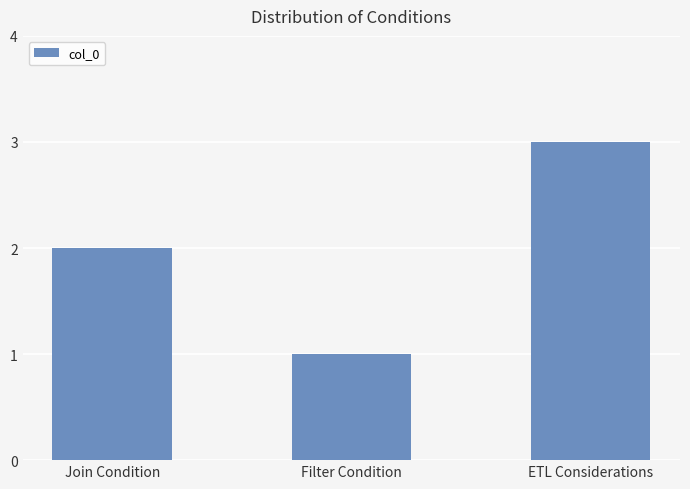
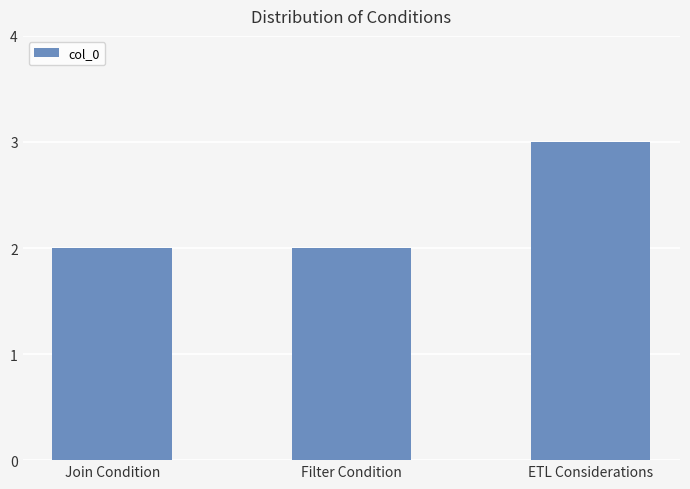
Filter Condition: 1 -> 2
